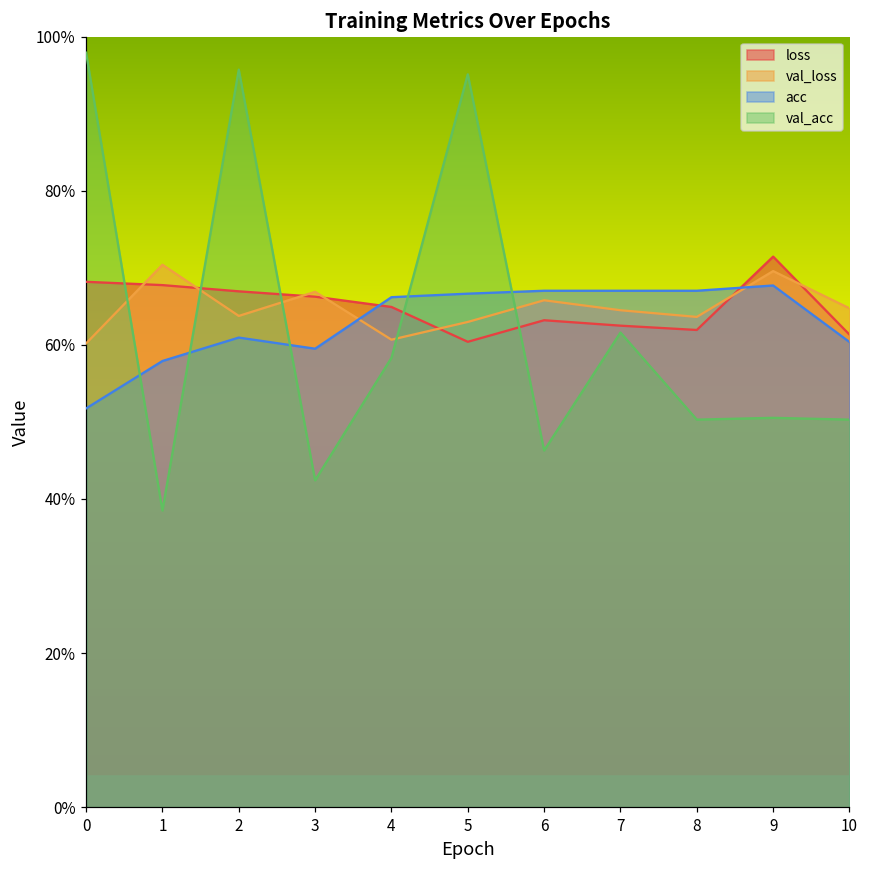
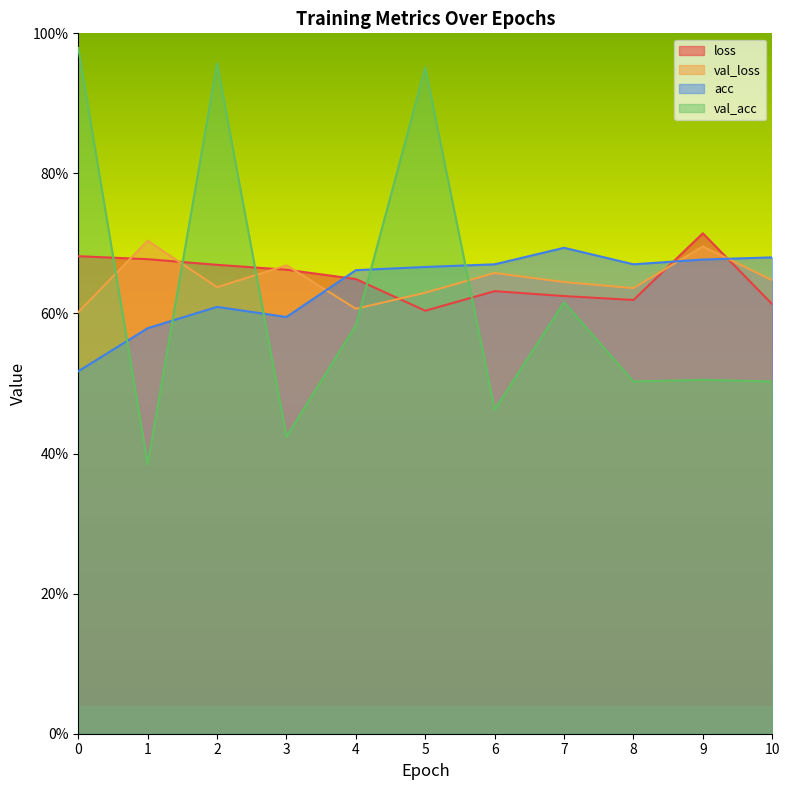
acc, 7: 67% -> 69%
acc, 10: 60% -> 68%
